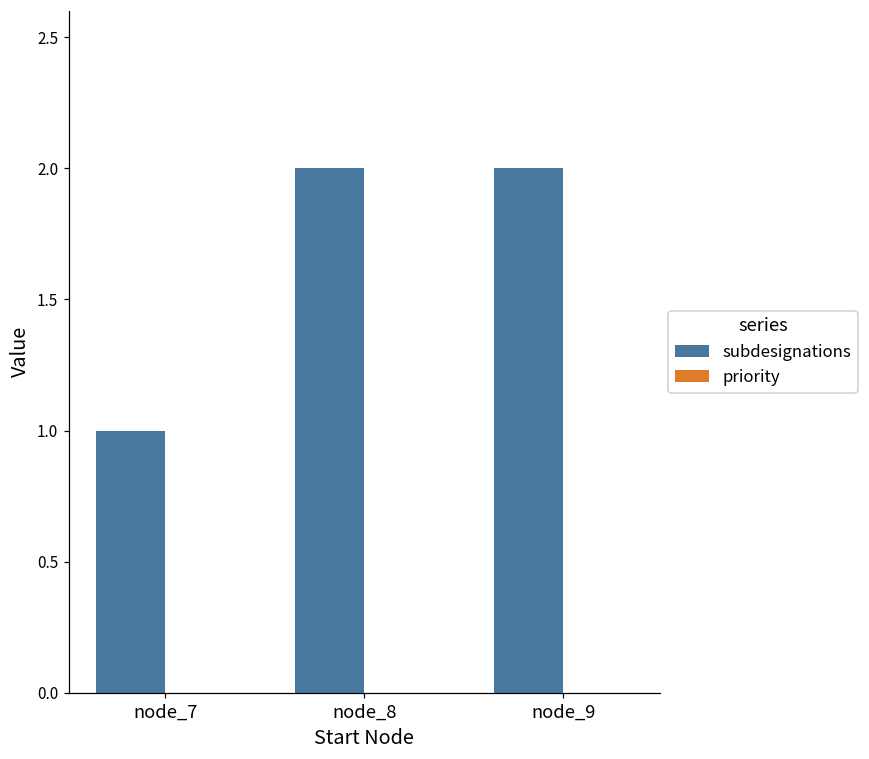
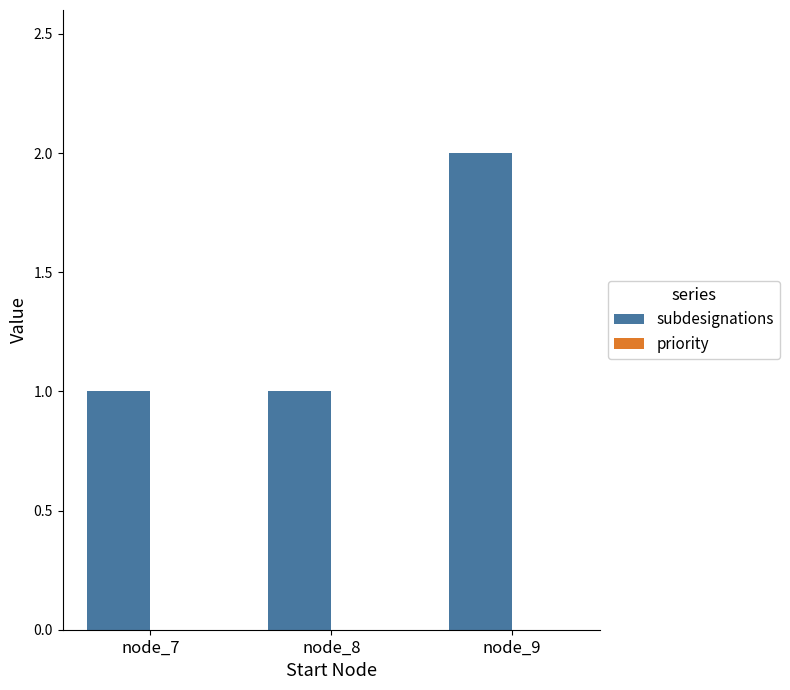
subdesignations, node_8: 2 -> 1
